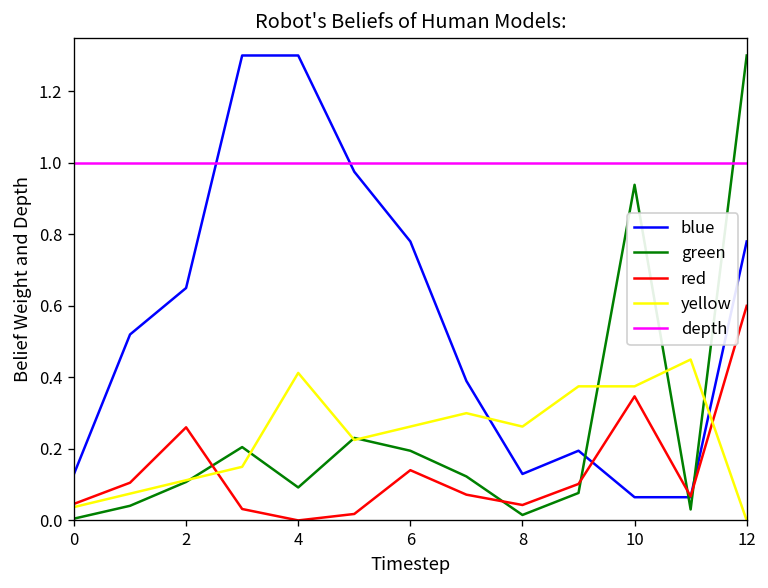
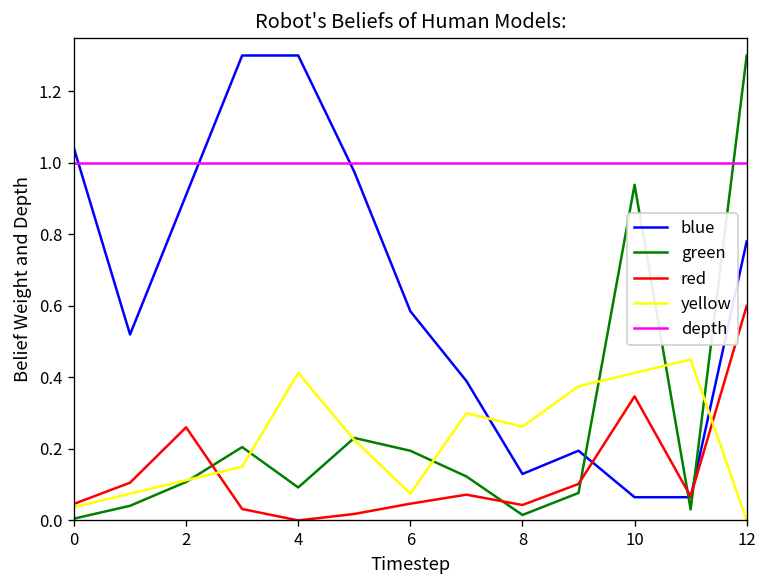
blue, 0: 0.13 -> 1.04
blue, 2: 0.65 -> 0.91
blue, 6: 0.78 -> 0.59
red, 6: 0.14 -> 0.05
yellow, 6: 0.26 -> 0.08
yellow, 10: 0.38 -> 0.41
